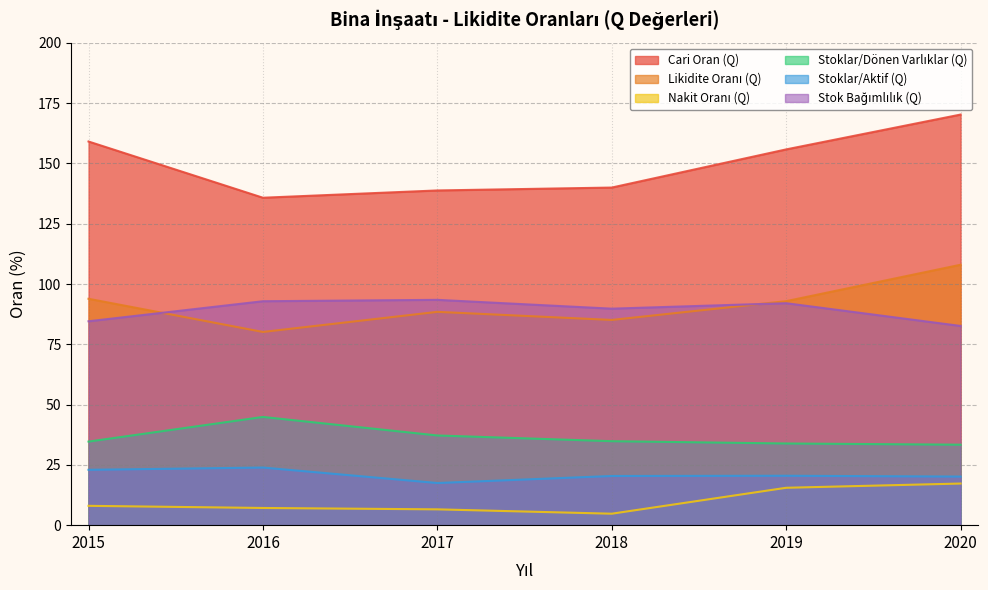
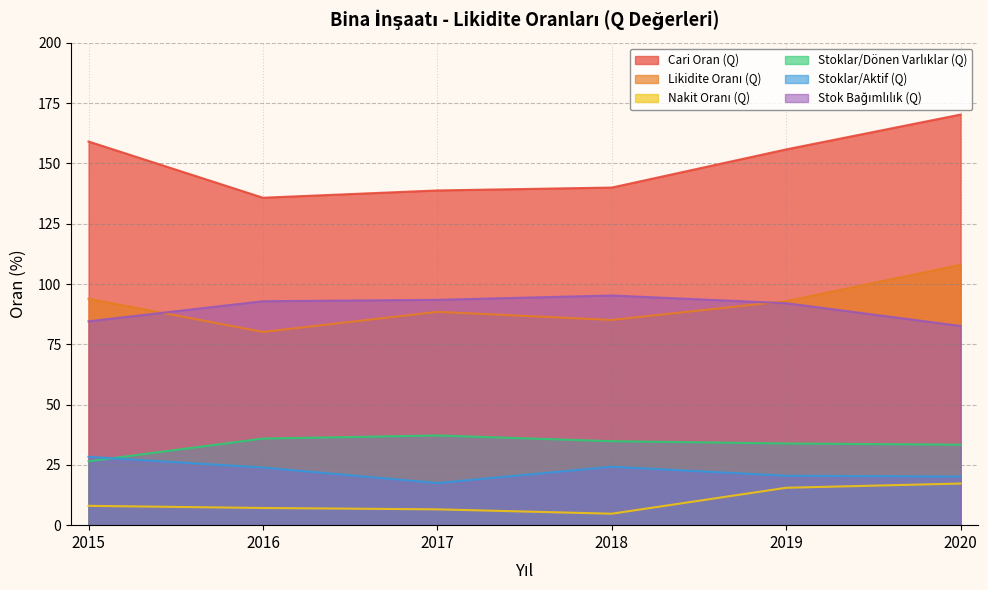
Stoklar/Dönen Varlıklar (Q), 2015: 35 -> 26
Stoklar/Aktif (Q), 2015: 23 -> 28
Stoklar/Dönen Varlıklar (Q), 2016: 45 -> 36
Stoklar/Aktif (Q), 2018: 20 -> 24
Stok Bağımlılık (Q), 2018: 90 -> 95
